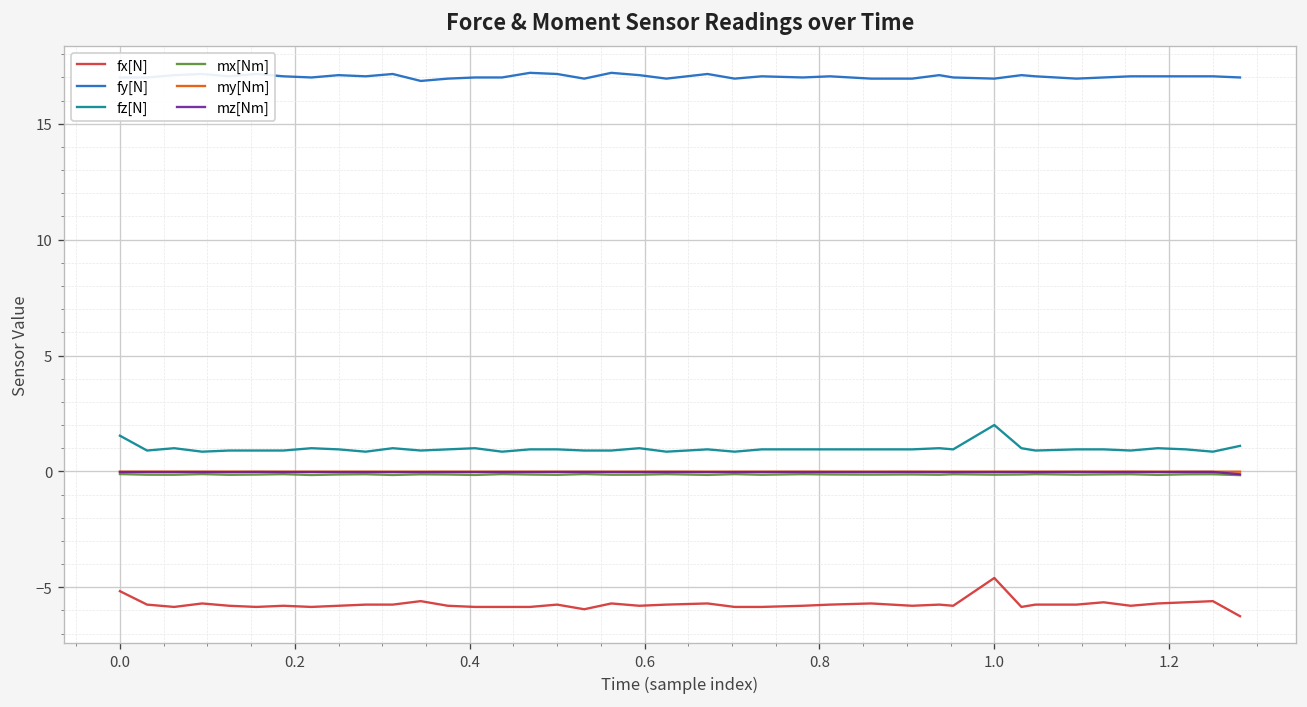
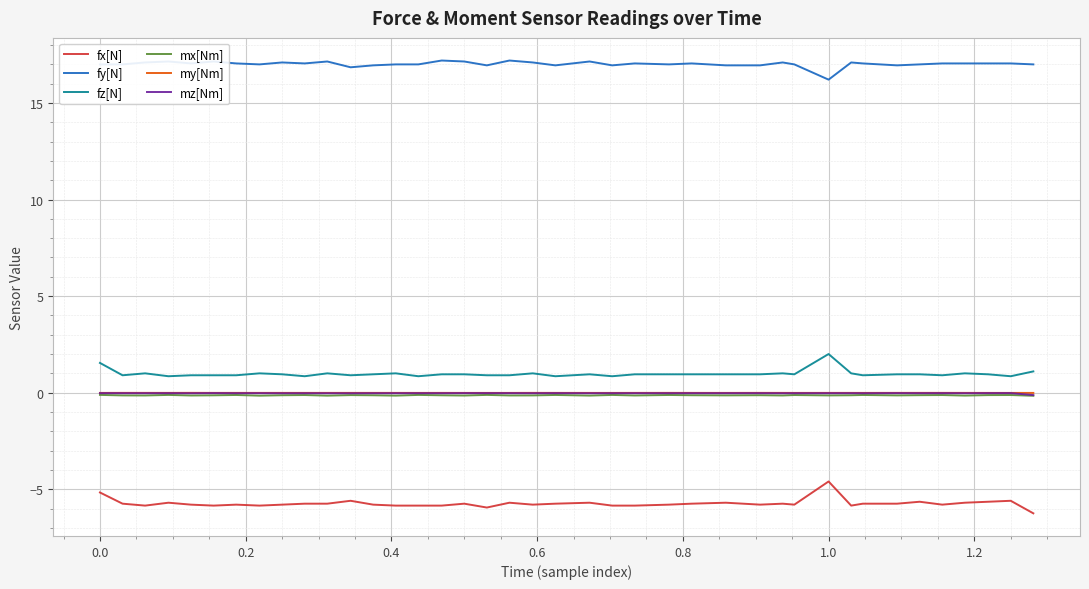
fy[N], 1.0: 17.0 -> 16.2
